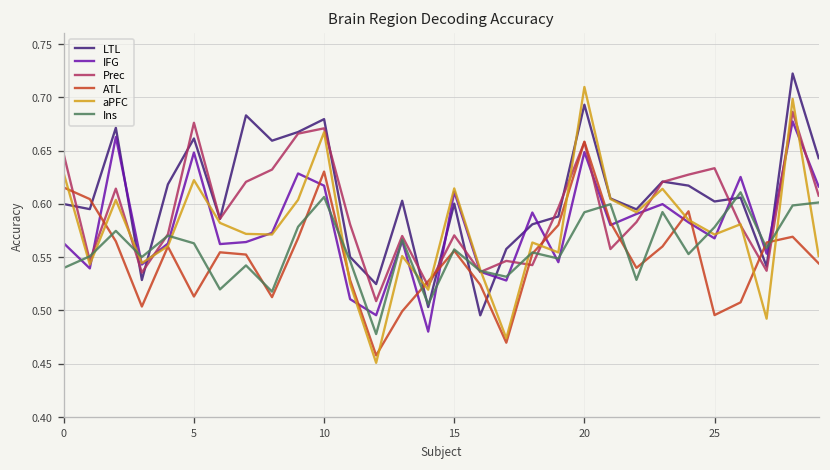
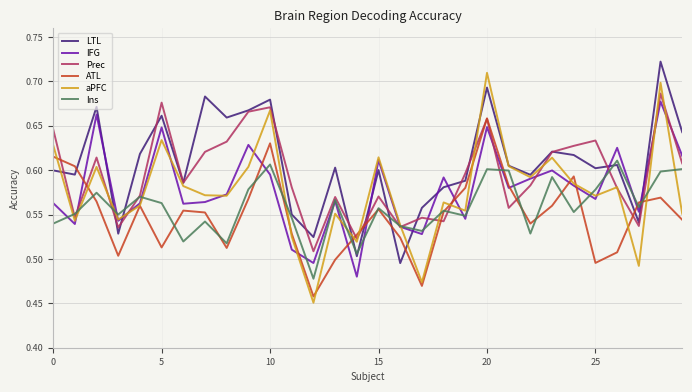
aPFC, 5: 0.62 -> 0.63
IFG, 10: 0.62 -> 0.60
Ins, 20: 0.59 -> 0.60
